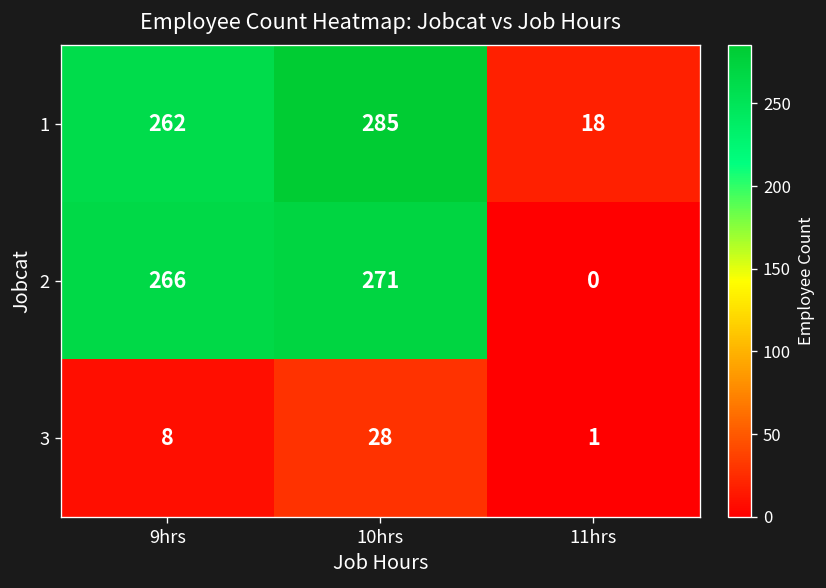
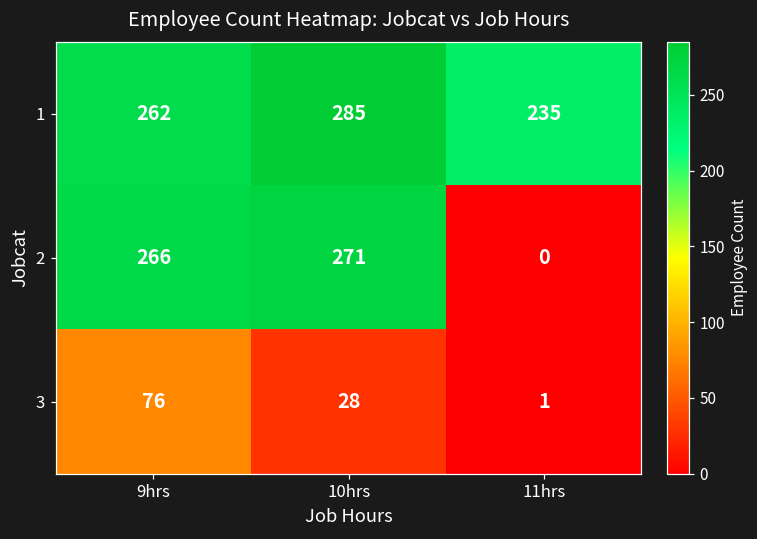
1, 11hrs: 18 -> 235
3, 9hrs: 8 -> 76
